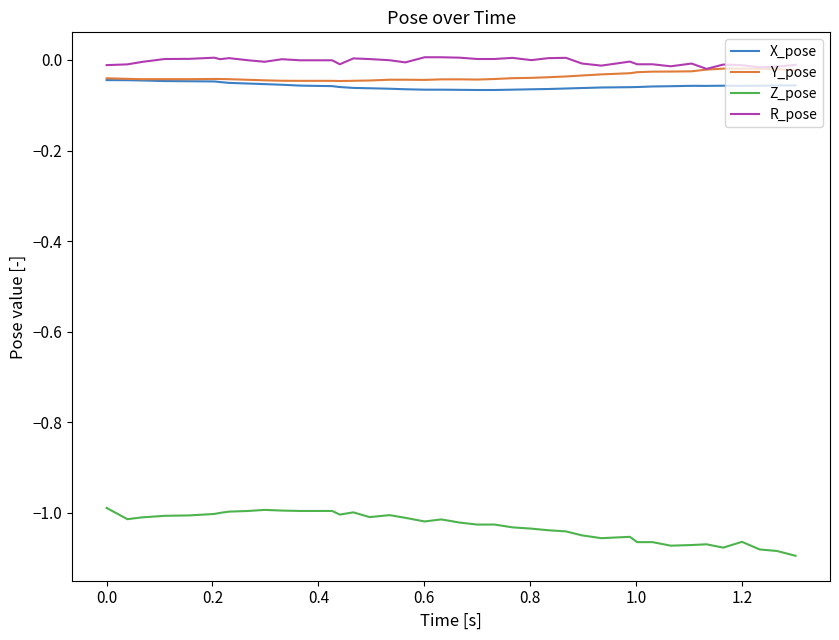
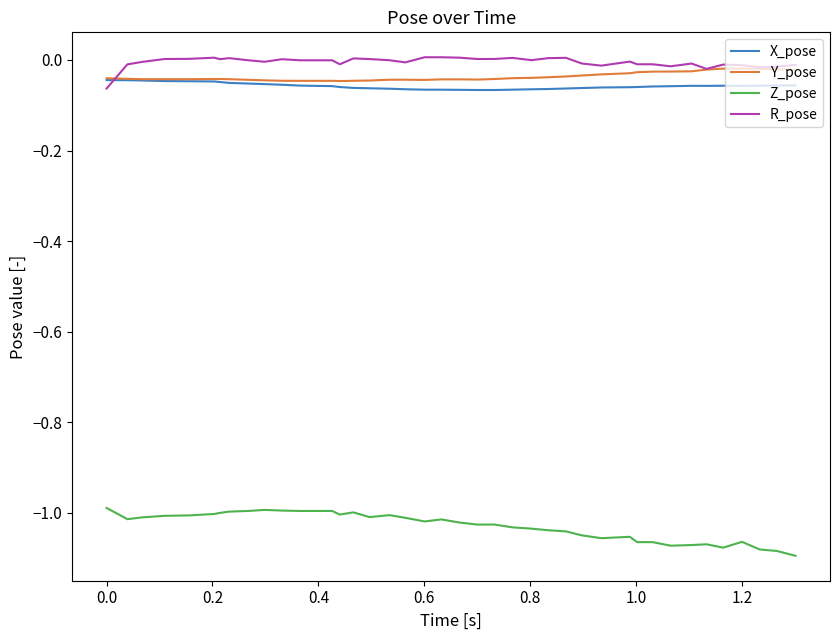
R_pose, 0.0: -0.01 -> -0.06
